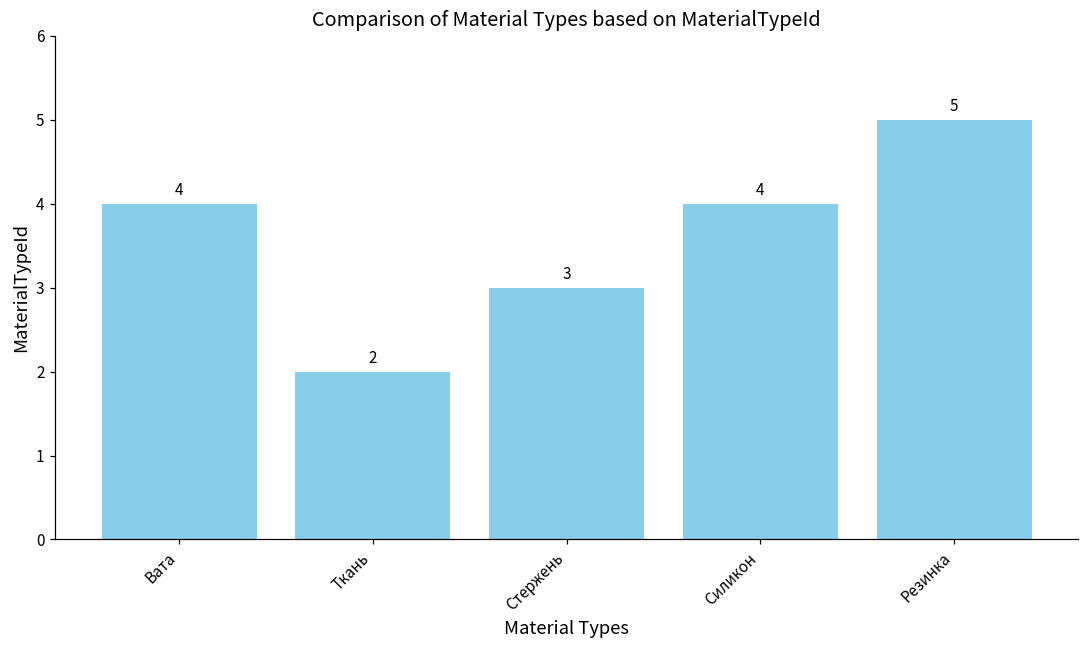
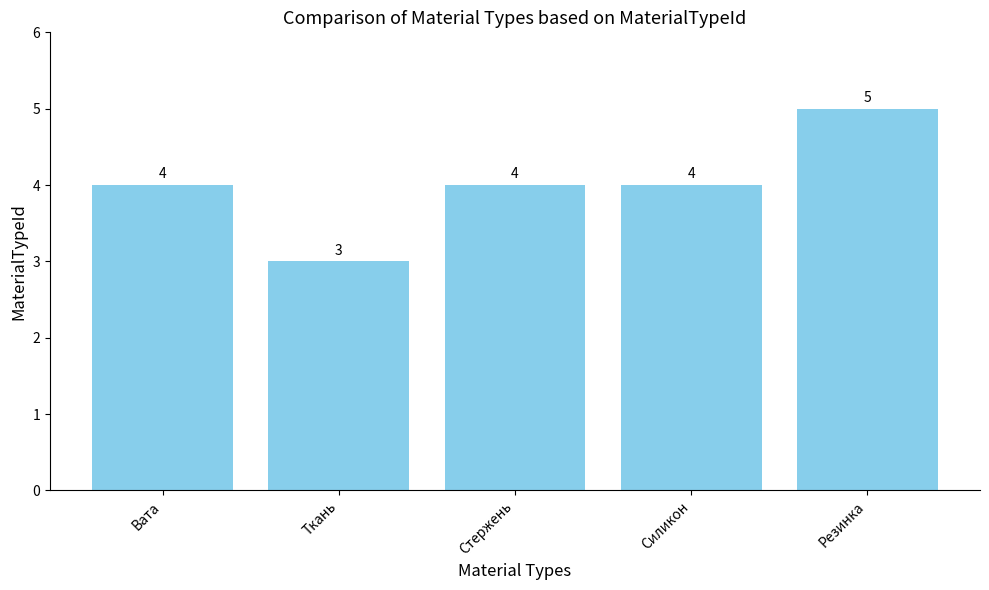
Ткань: 2 -> 3
Стержень: 3 -> 4
